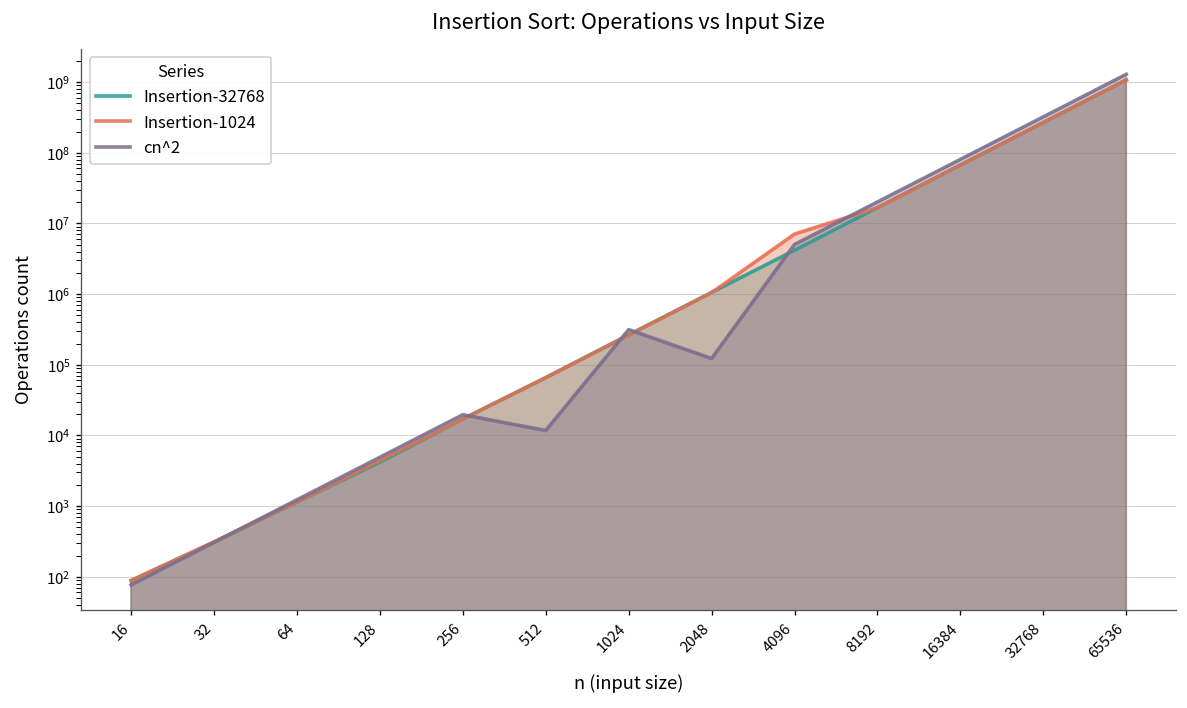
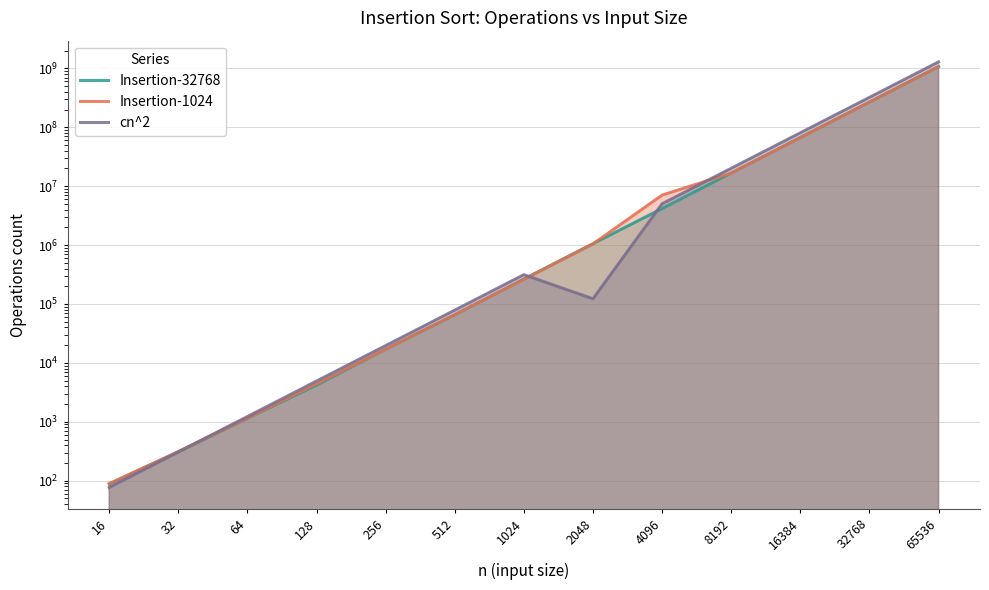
cn^2, 512: 12000 -> 80000
